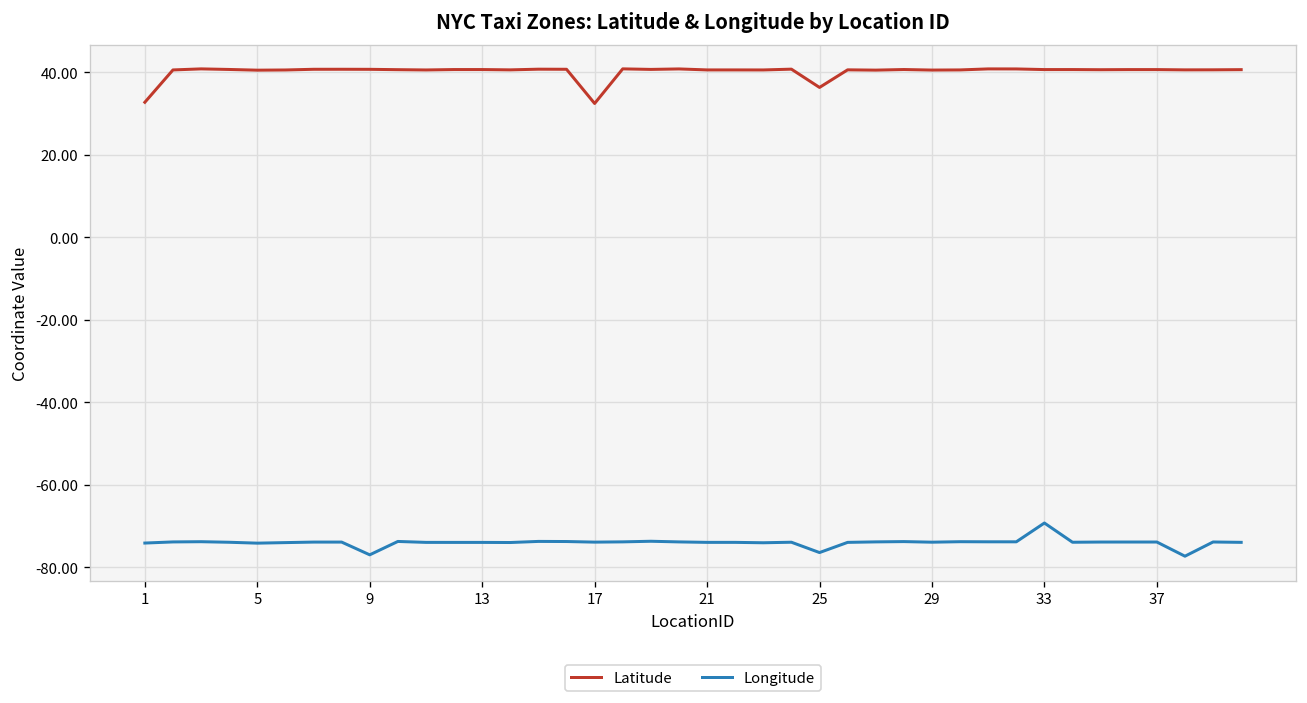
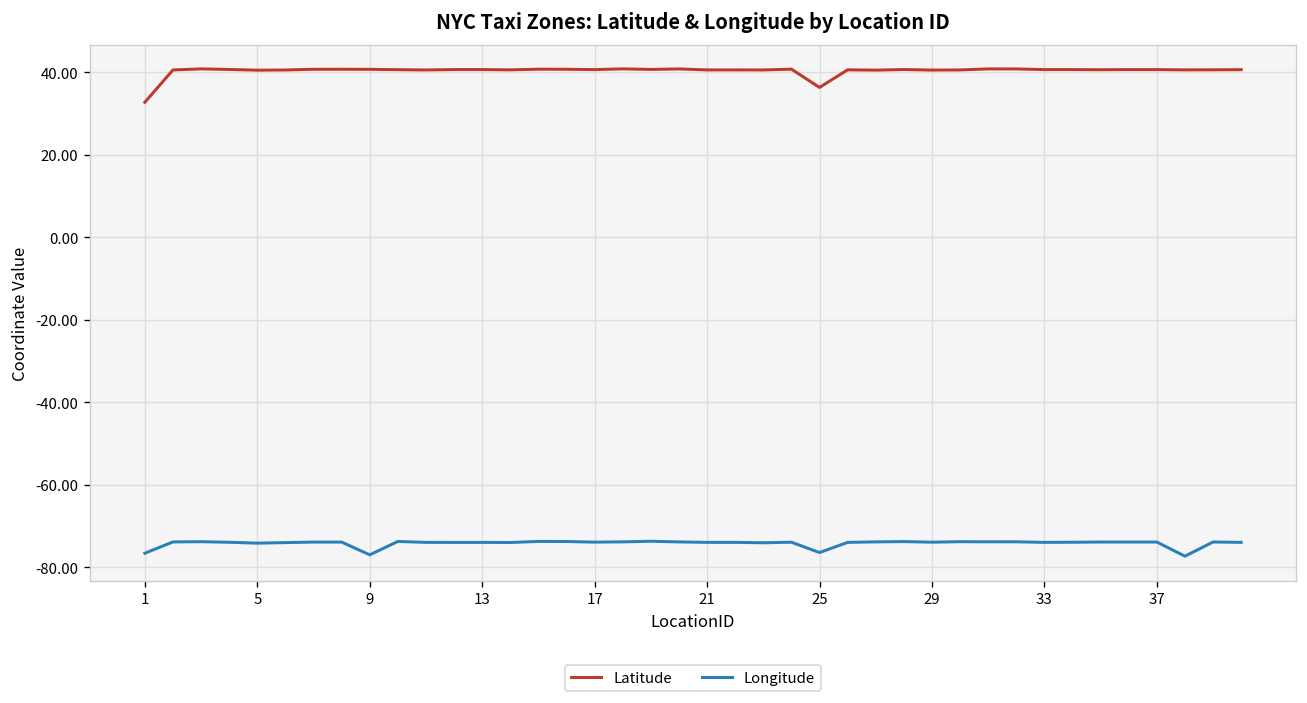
Longitude, 1: -74 -> -77
Latitude, 17: 32 -> 41
Longitude, 33: -69 -> -74
